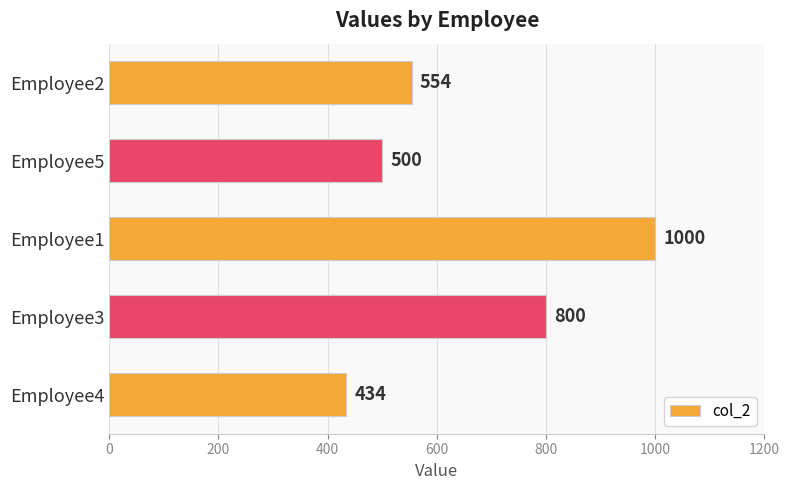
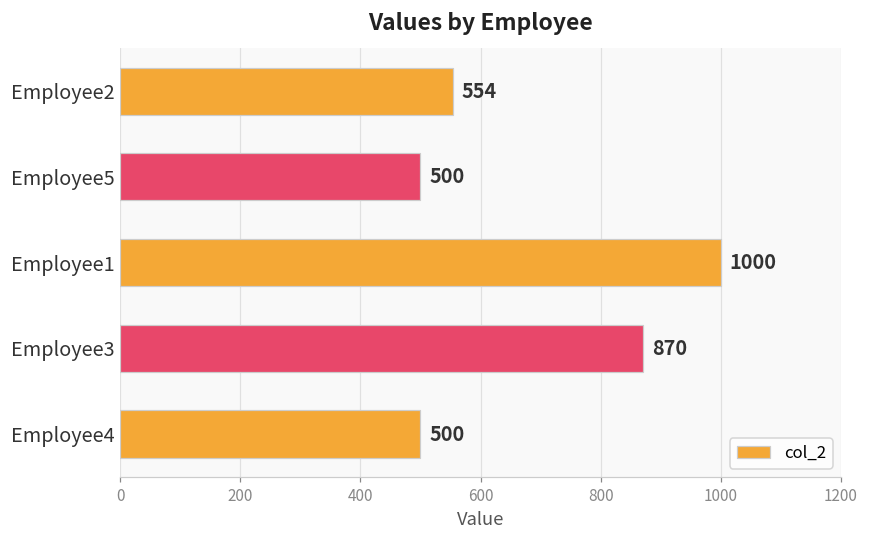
Employee3: 800 -> 870
Employee4: 434 -> 500
